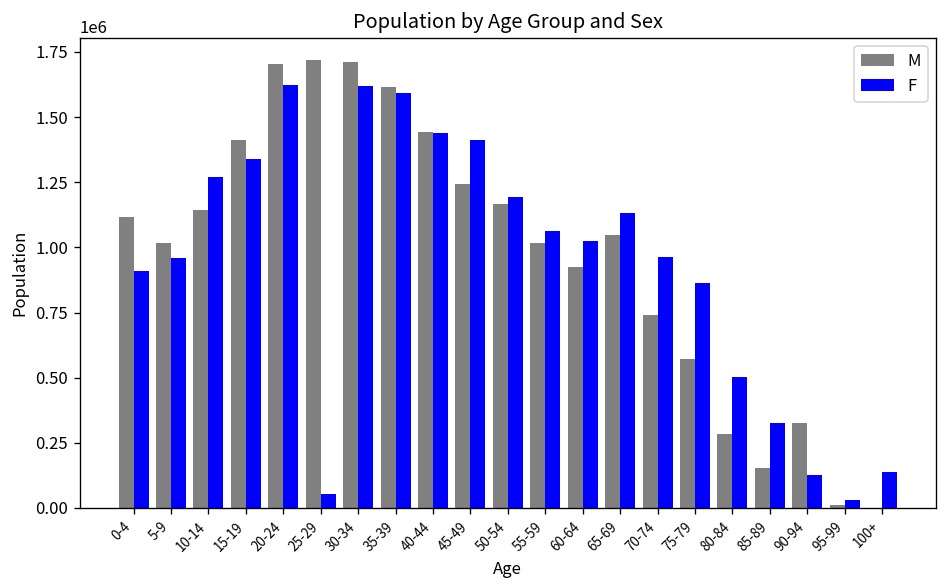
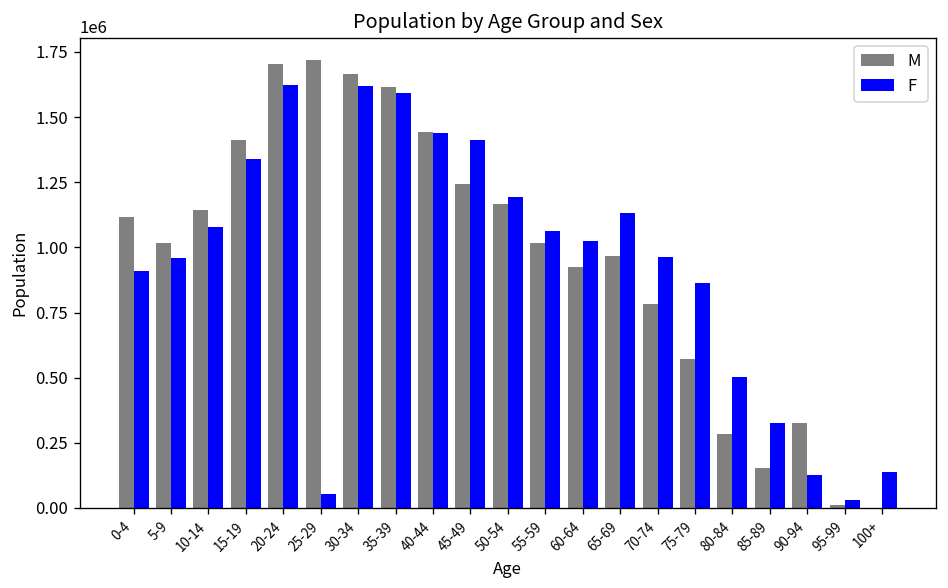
F, 10-14: 1270000 -> 1080000
M, 30-34: 1710000 -> 1670000
M, 65-69: 1050000 -> 970000
M, 70-74: 740000 -> 780000
